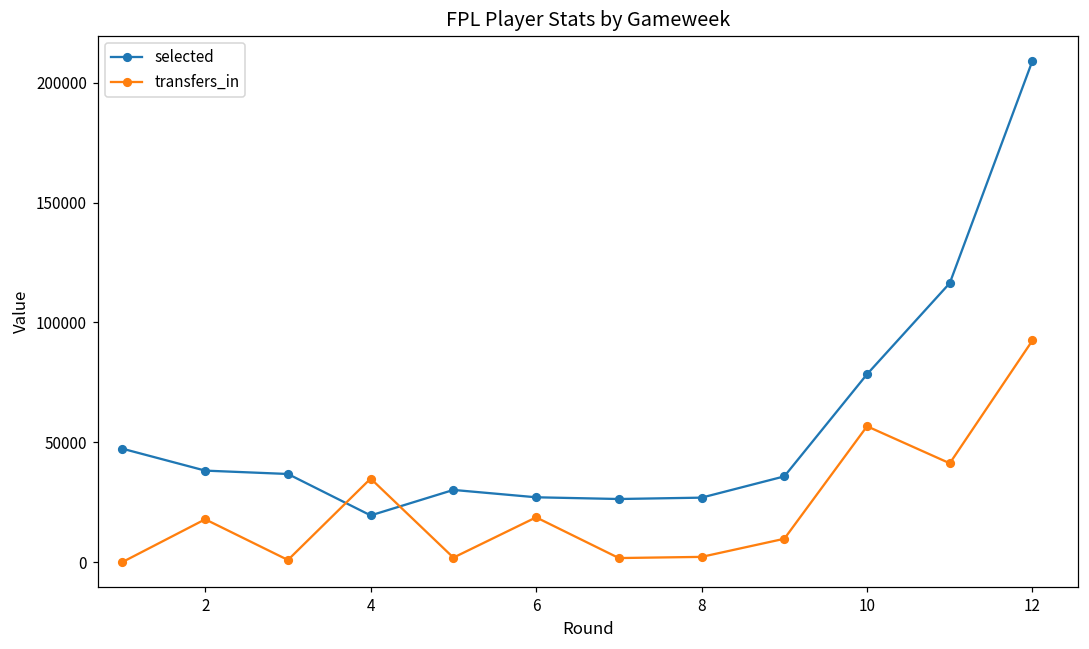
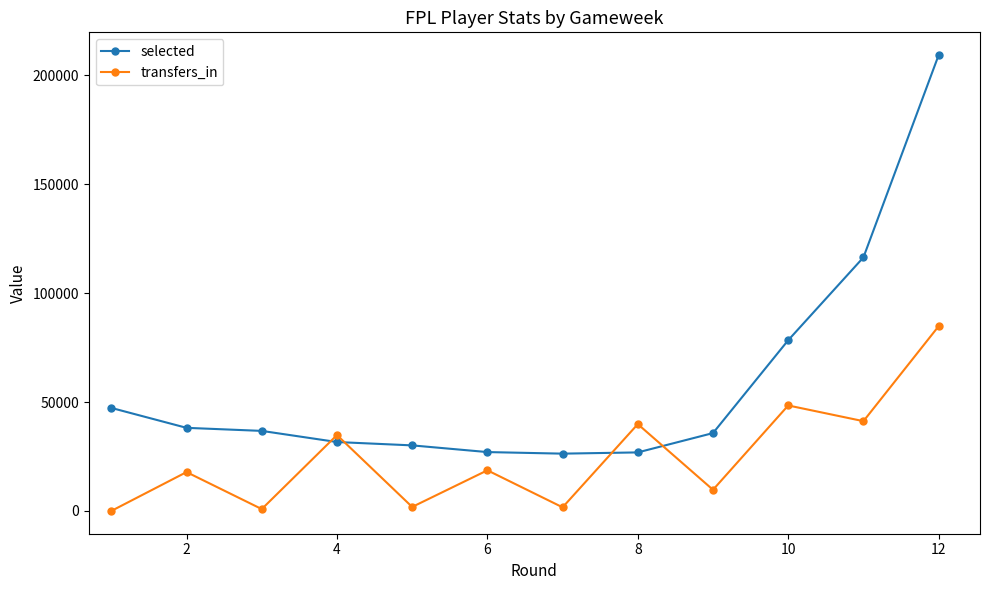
selected, 4: 19000 -> 32000
transfers_in, 8: 2000 -> 40000
transfers_in, 10: 57000 -> 48000
transfers_in, 12: 92000 -> 85000
